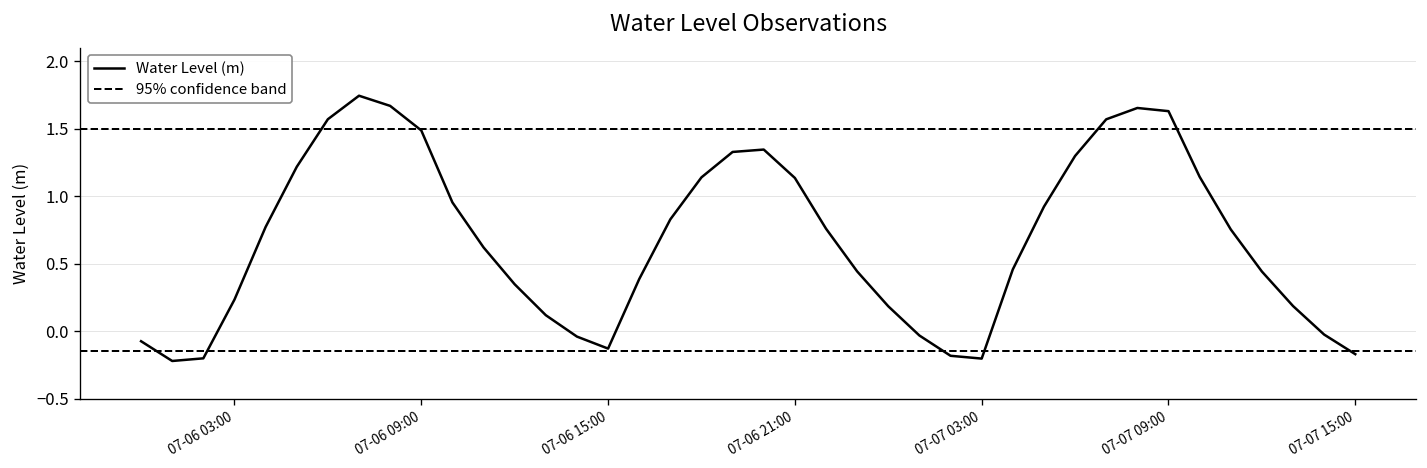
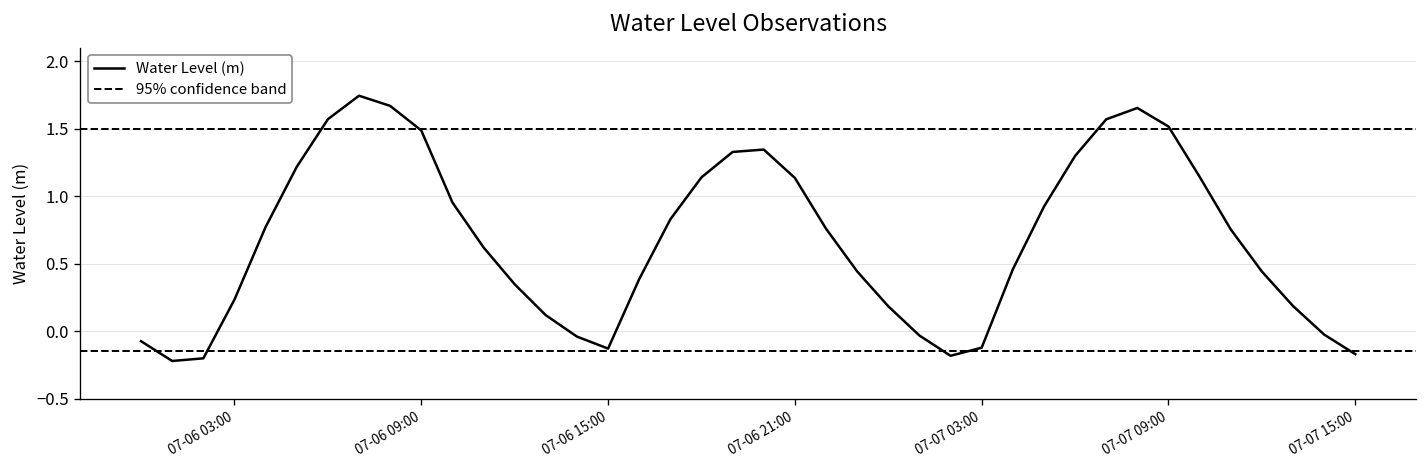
07-07 03:00: -0.20 -> -0.12
07-07 09:00: 1.63 -> 1.52
